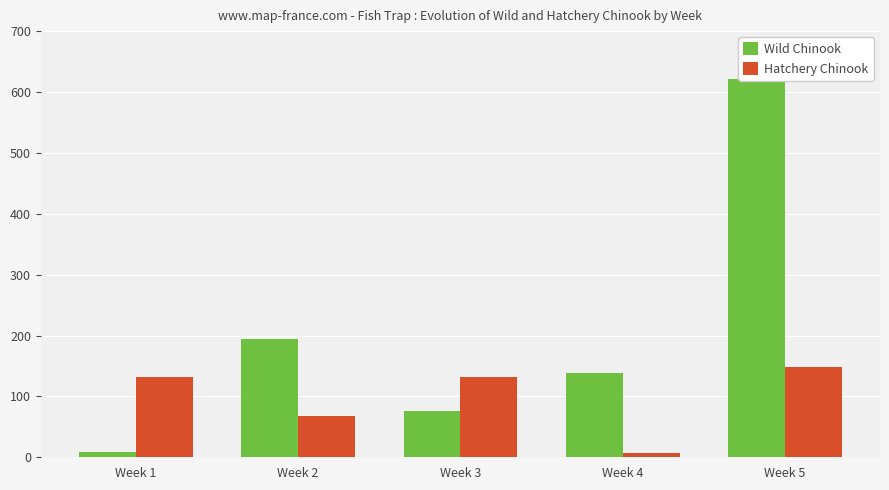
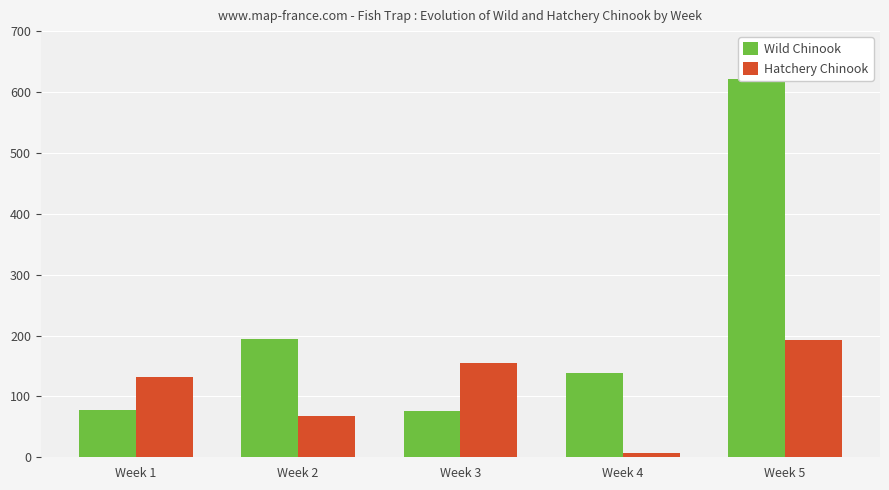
Wild Chinook, Week 1: 10 -> 80
Hatchery Chinook, Week 3: 130 -> 150
Hatchery Chinook, Week 5: 150 -> 190
